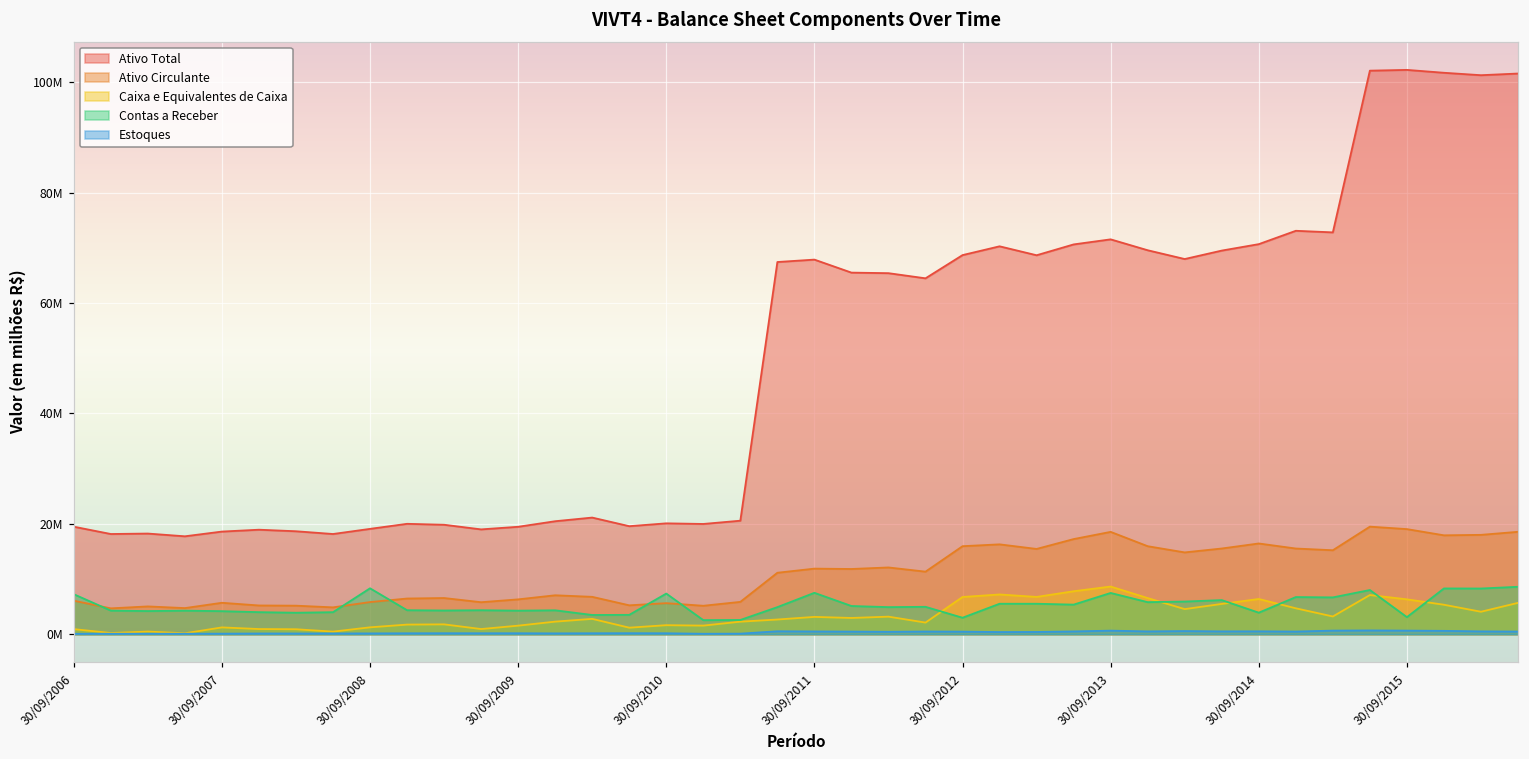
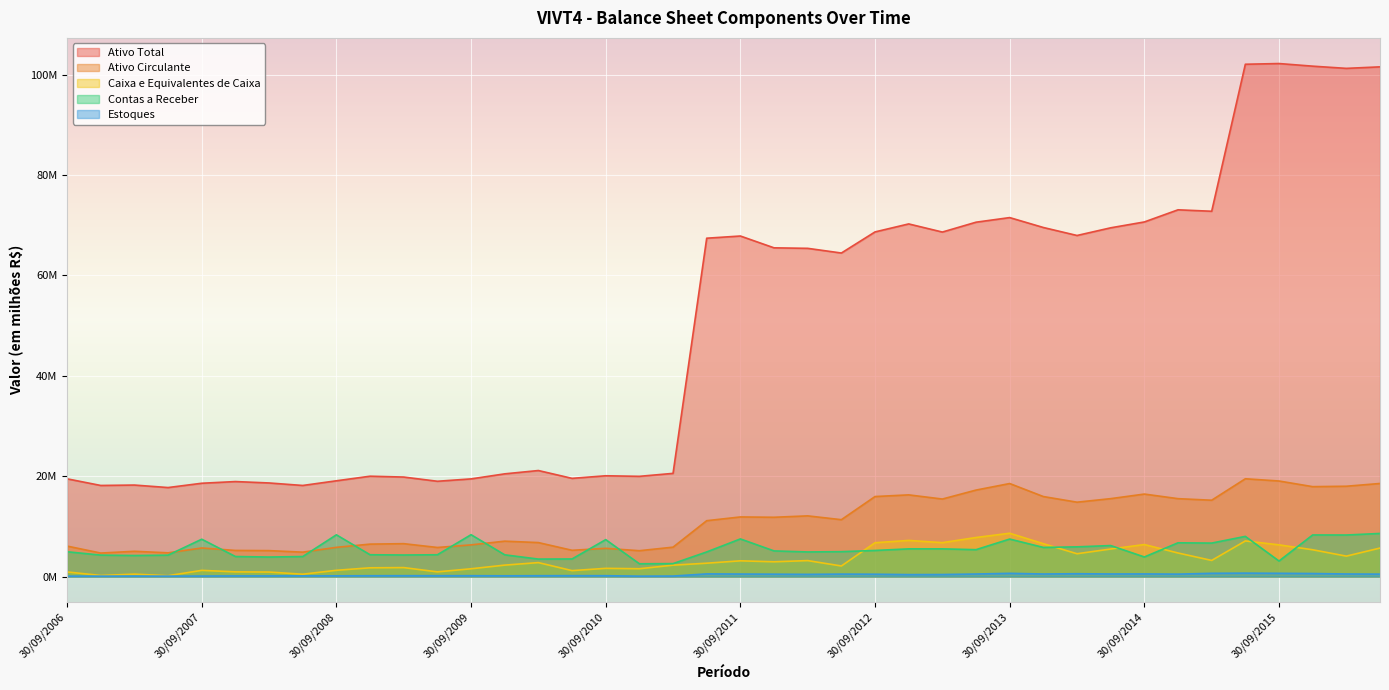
Contas a Receber, 30/09/2006: 7000000 -> 5000000
Contas a Receber, 30/09/2007: 4000000 -> 7000000
Contas a Receber, 30/09/2009: 4000000 -> 8000000
Contas a Receber, 30/09/2012: 3000000 -> 5000000
